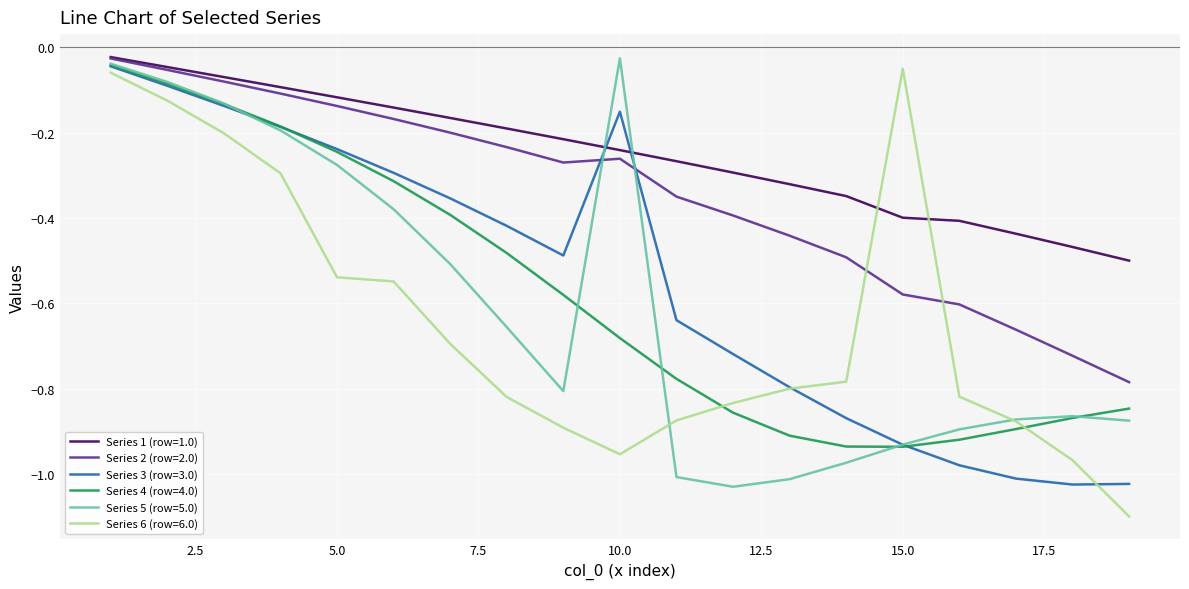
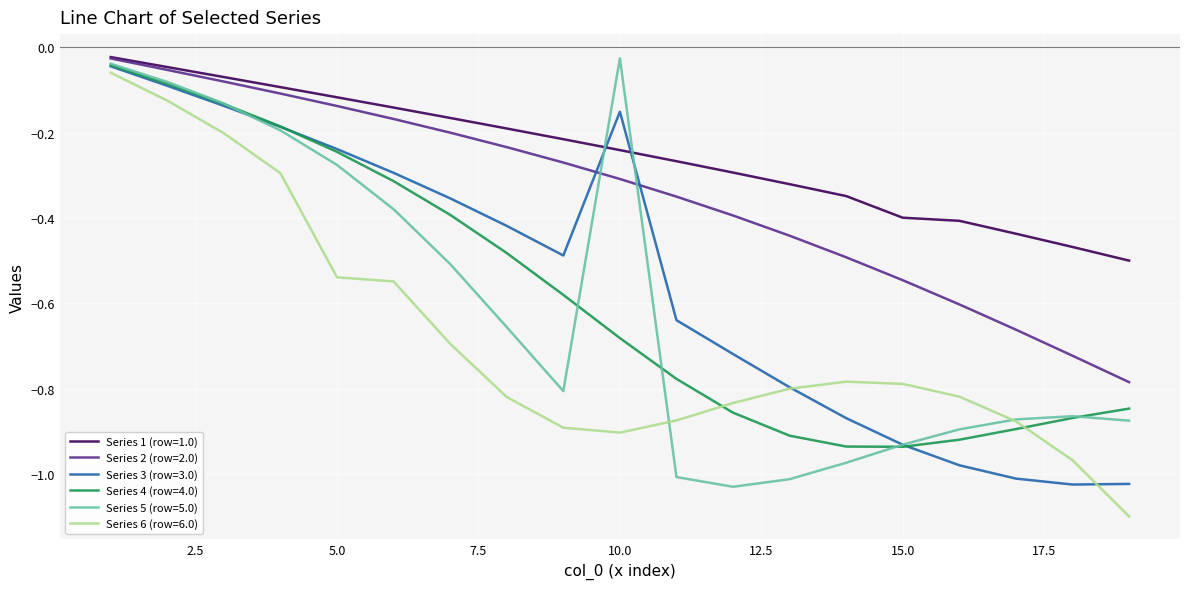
Series 2 (row=2.0), 10.0: -0.26 -> -0.31
Series 6 (row=6.0), 10.0: -0.95 -> -0.90
Series 2 (row=2.0), 15.0: -0.58 -> -0.55
Series 6 (row=6.0), 15.0: -0.05 -> -0.79
